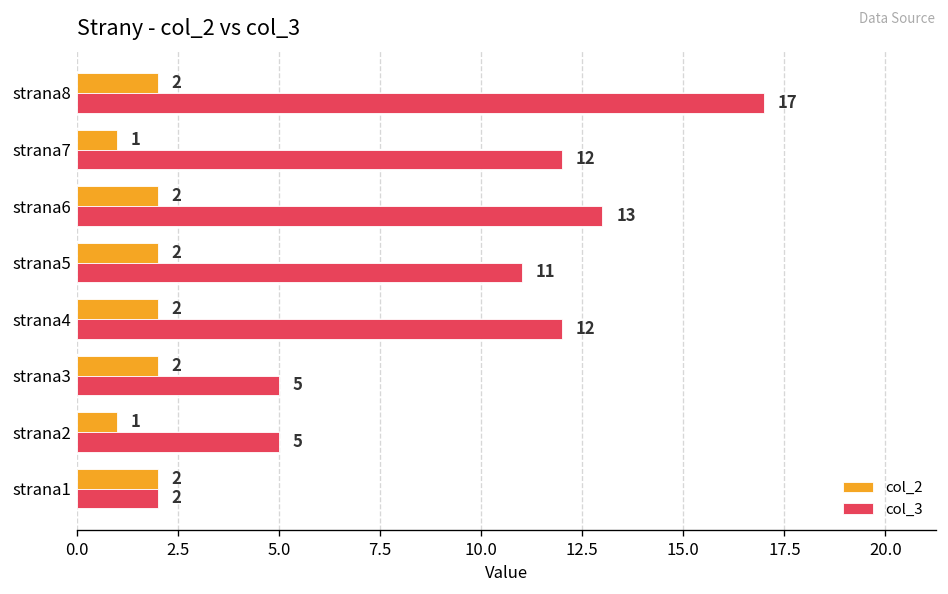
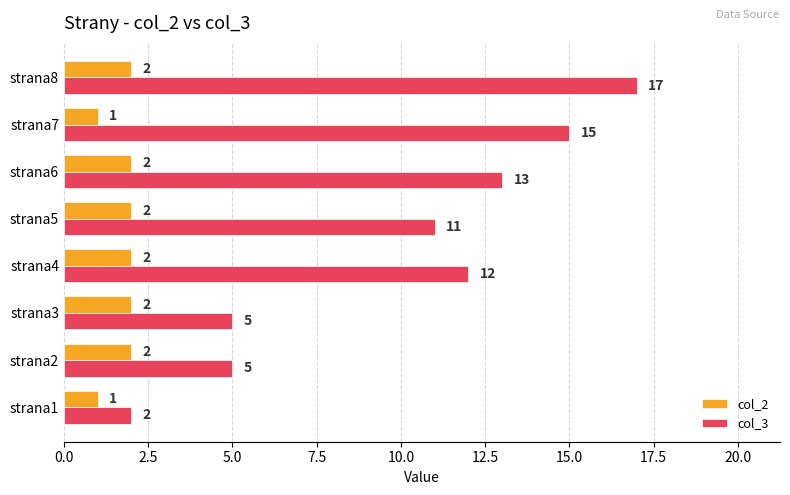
col_3, strana7: 12 -> 15
col_2, strana2: 1 -> 2
col_2, strana1: 2 -> 1
